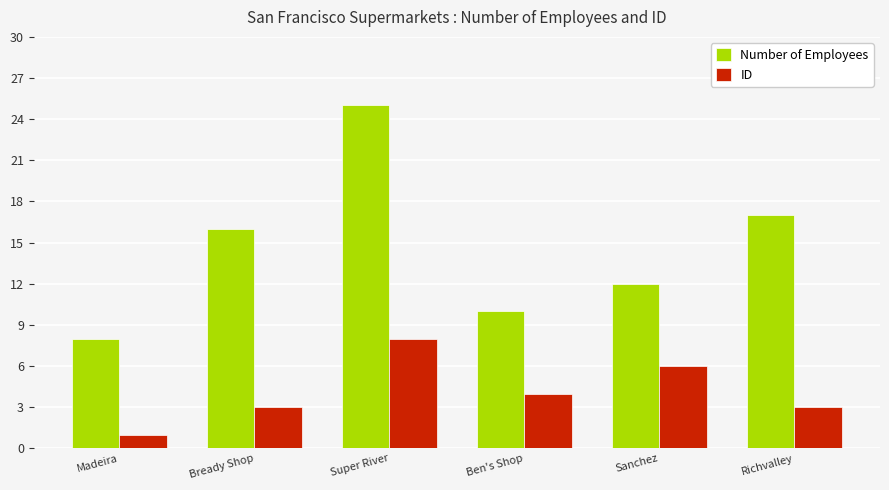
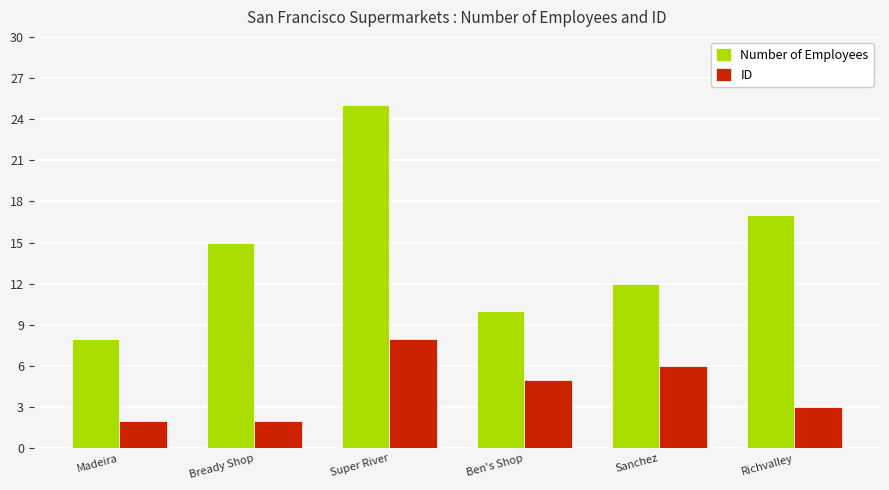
ID, Madeira: 1 -> 2
Number of Employees, Bready Shop: 16 -> 15
ID, Bready Shop: 3 -> 2
ID, Ben's Shop: 4 -> 5
